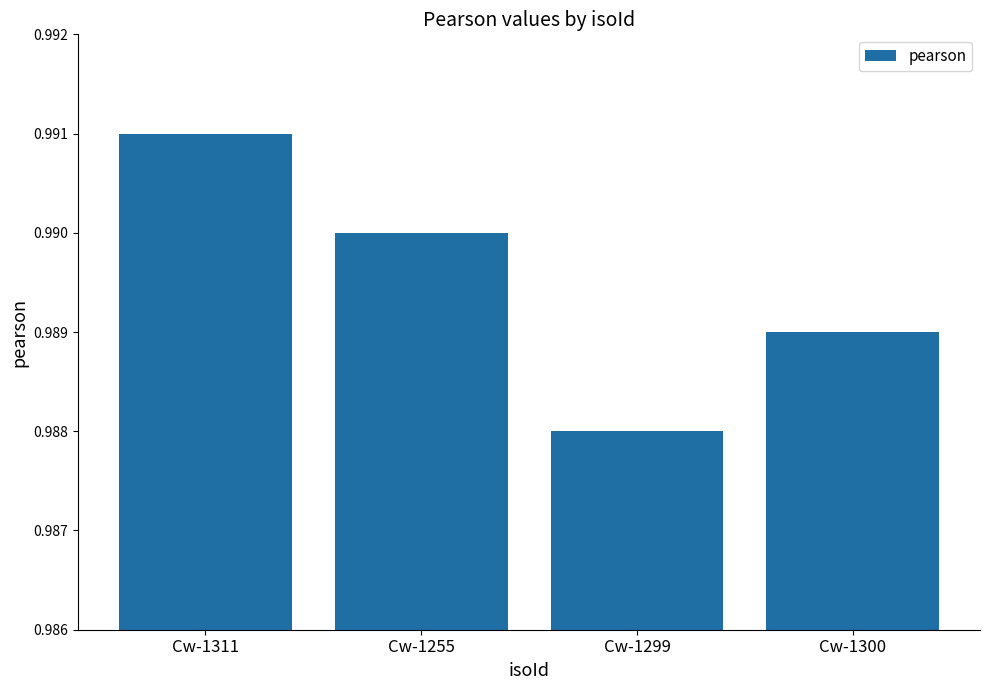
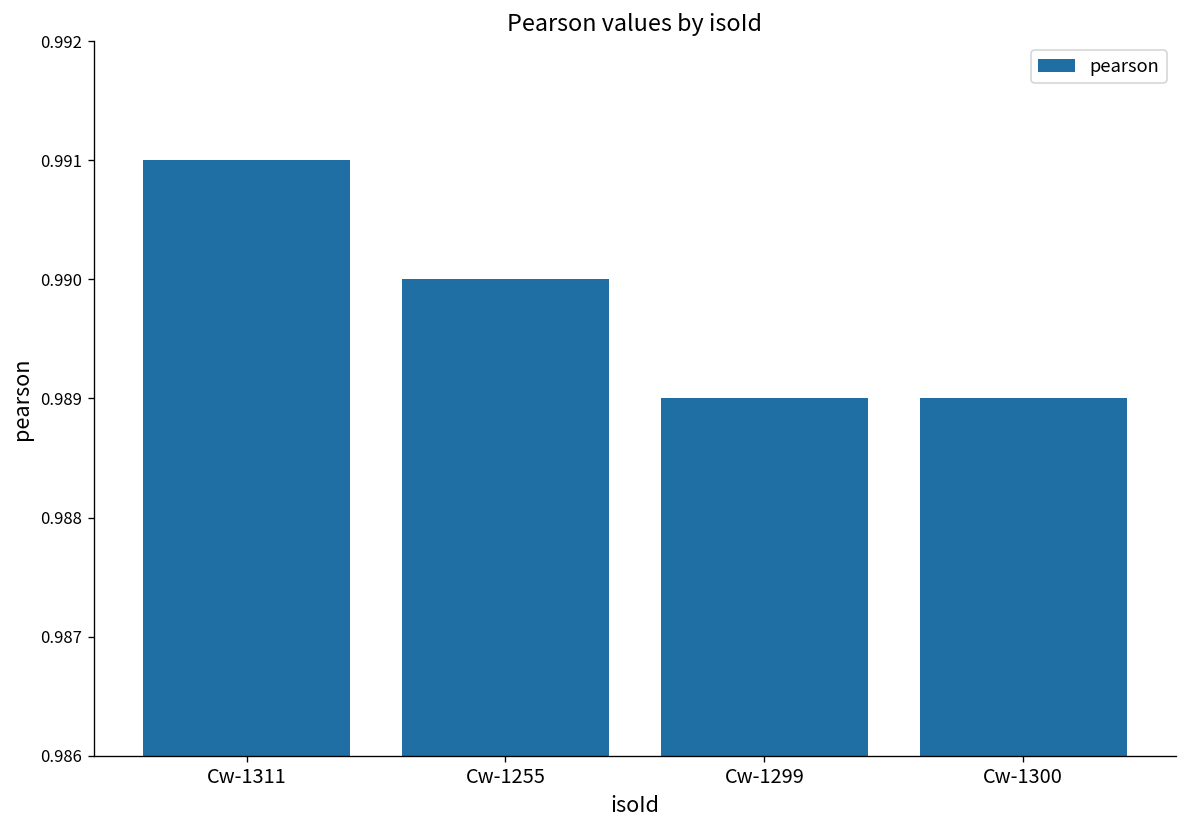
Cw-1299: 0.988 -> 0.989
